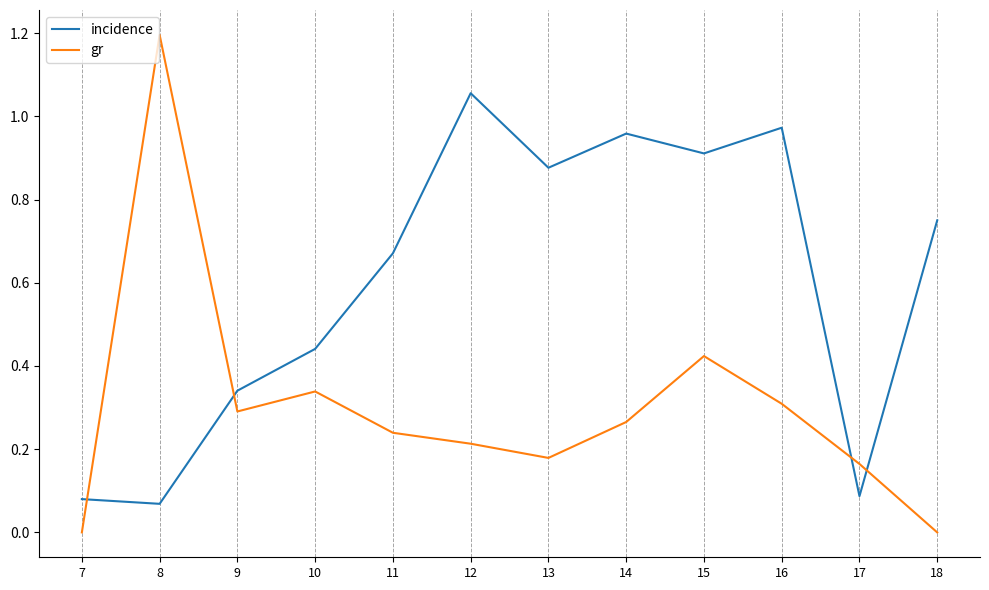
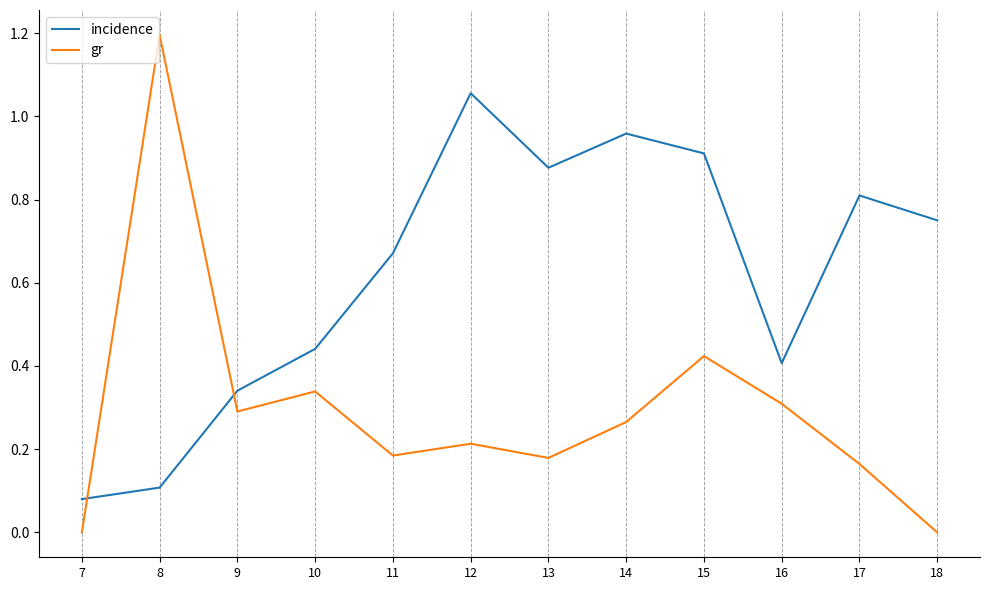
incidence, 8: 0.07 -> 0.11
gr, 11: 0.24 -> 0.18
incidence, 16: 0.97 -> 0.41
incidence, 17: 0.09 -> 0.81
